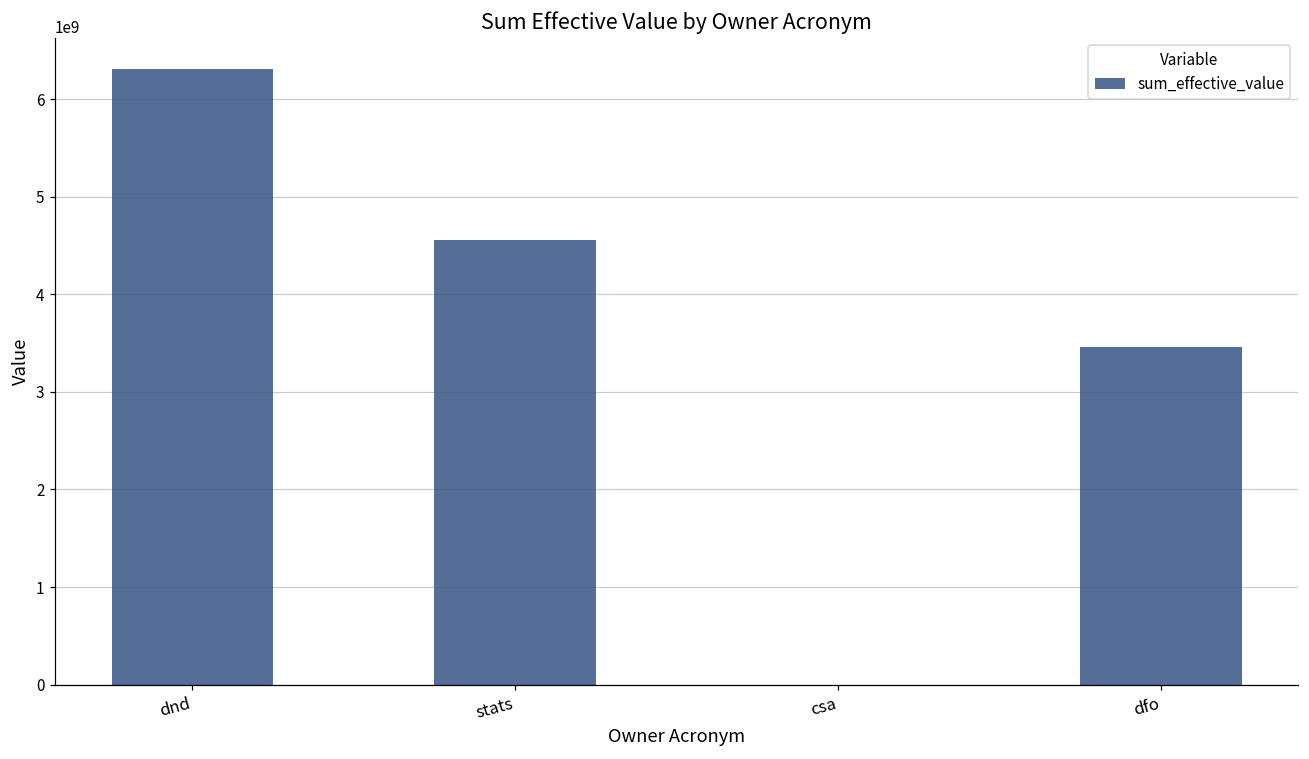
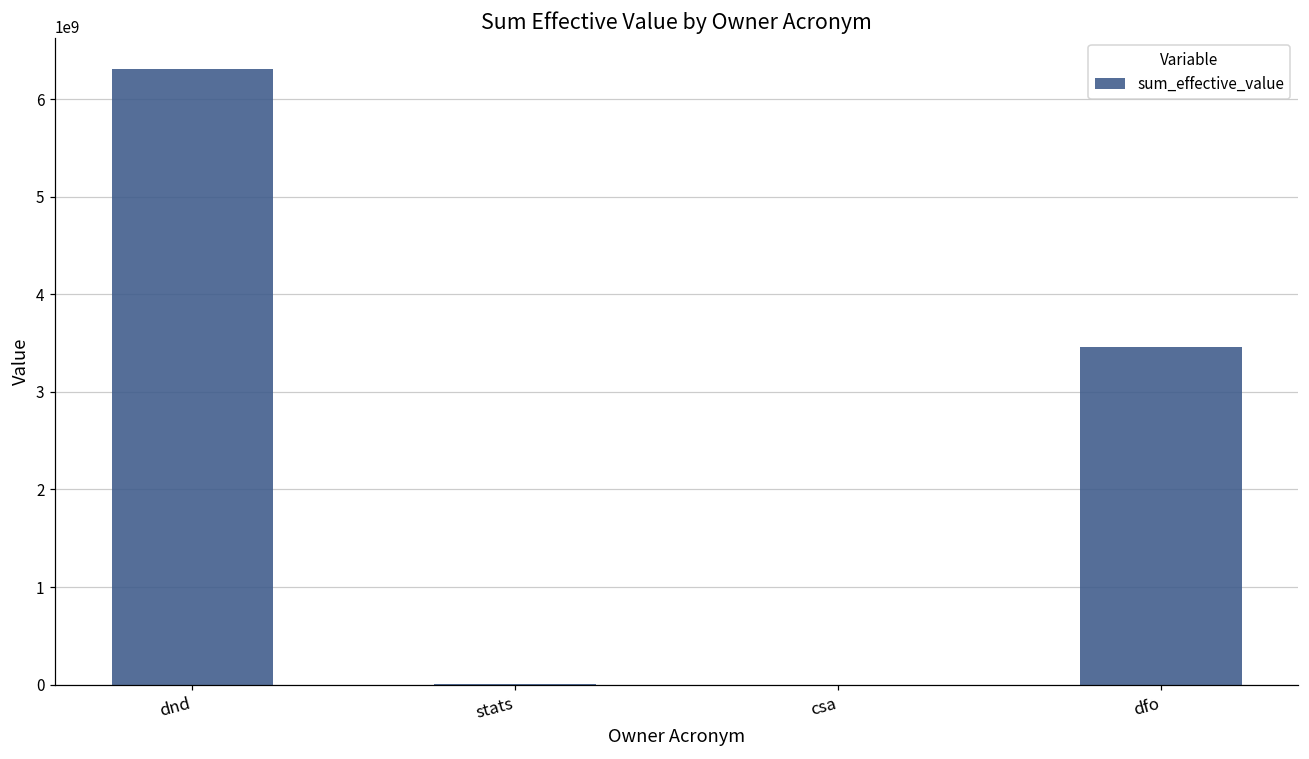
stats: 4600000000 -> 0
